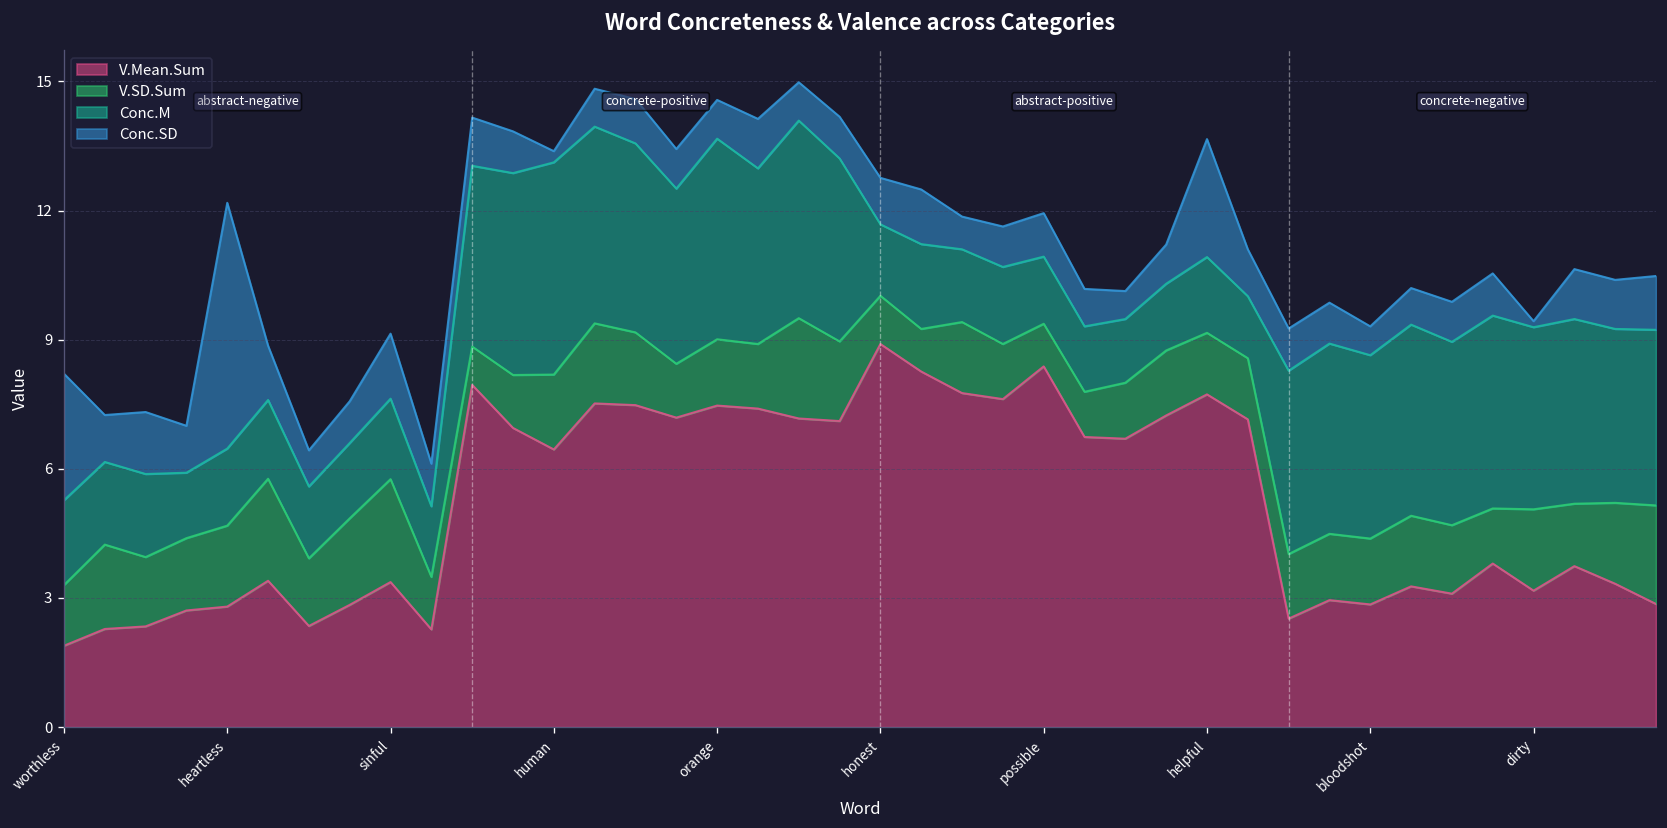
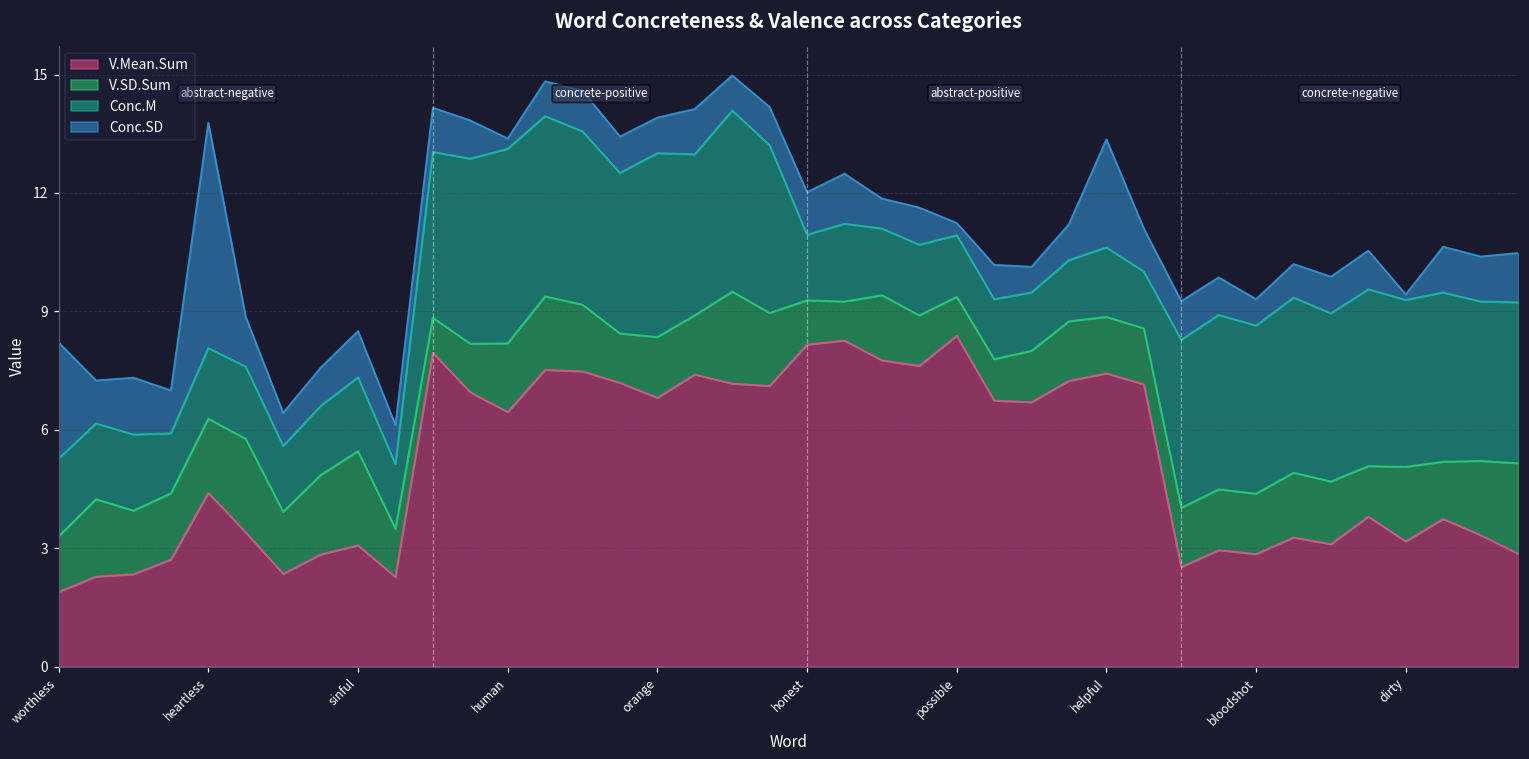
V.Mean.Sum, heartless: 2.8 -> 4.4
V.Mean.Sum, sinful: 3.4 -> 3.1
Conc.SD, sinful: 1.5 -> 1.2
V.Mean.Sum, orange: 7.5 -> 6.8
V.Mean.Sum, honest: 8.9 -> 8.2
Conc.SD, possible: 1.0 -> 0.3
V.Mean.Sum, helpful: 7.7 -> 7.4
